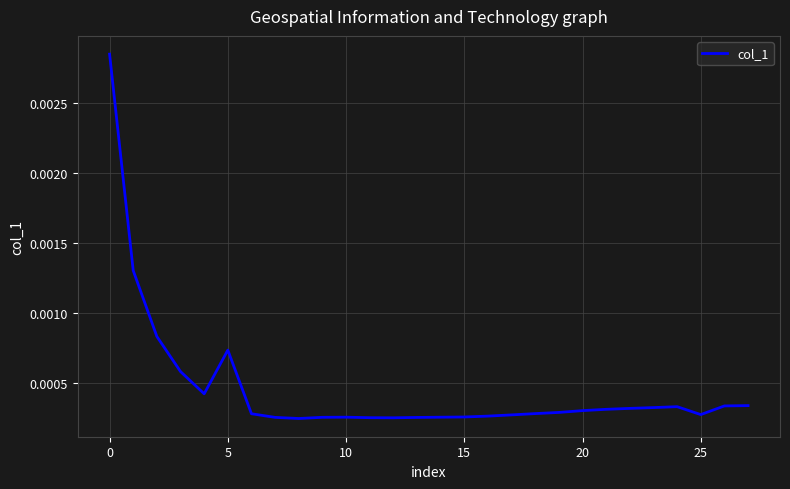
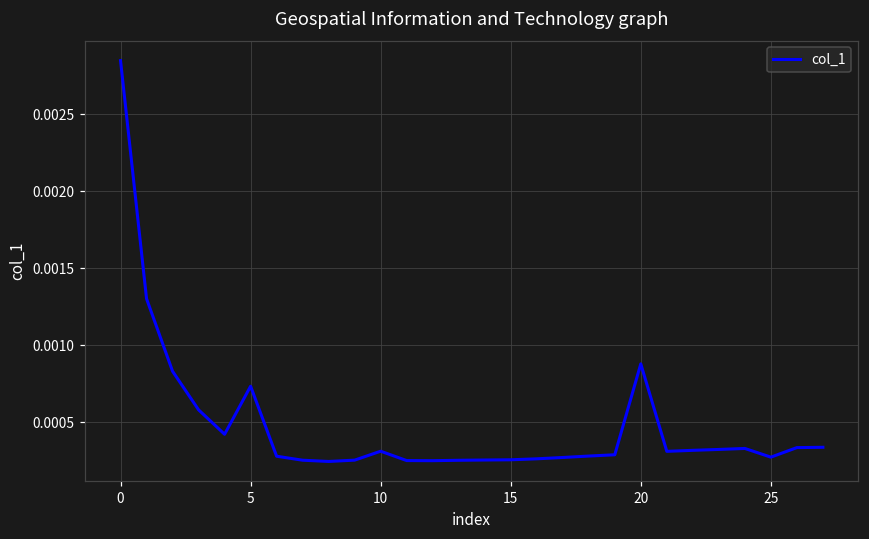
10: 0.00025 -> 0.00031
20: 0.00030 -> 0.00088
